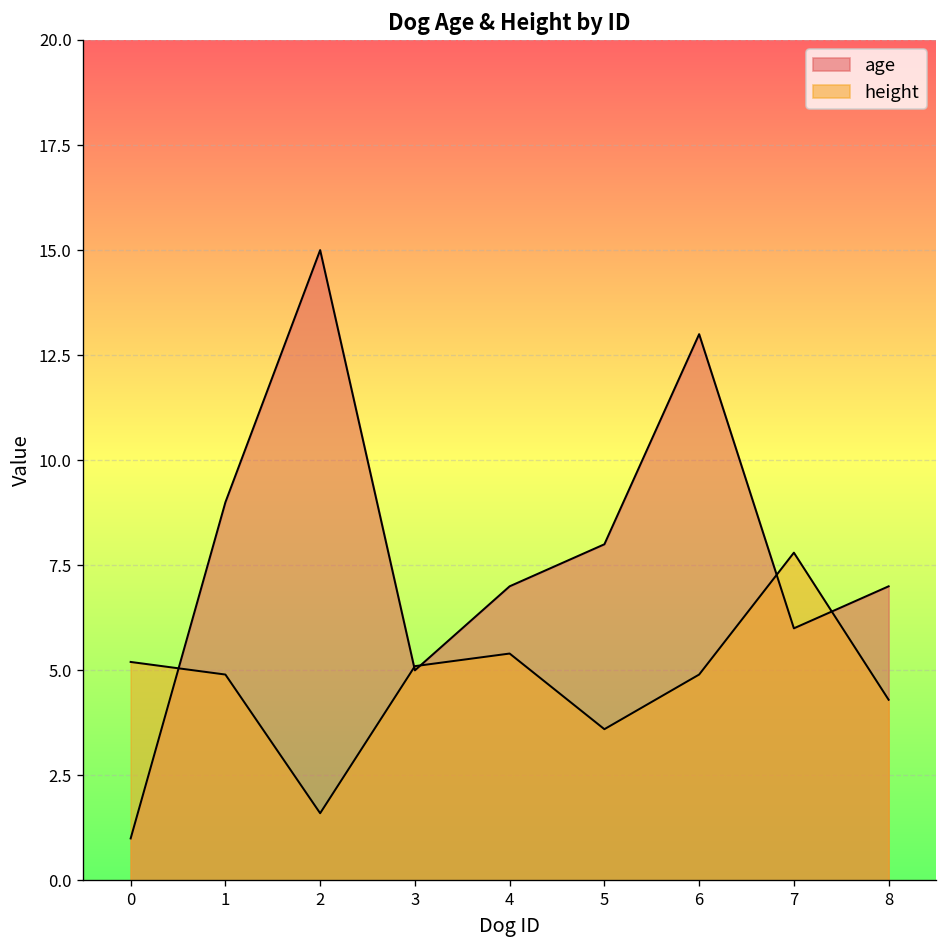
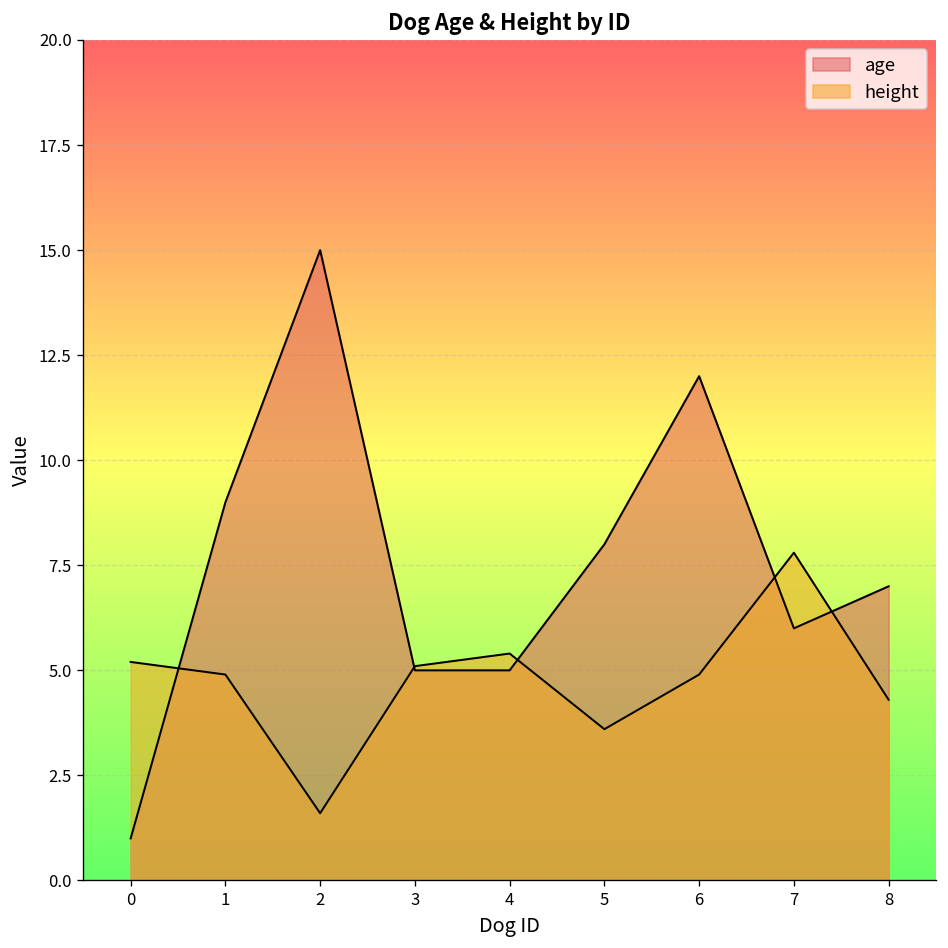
age, 4: 7 -> 5
age, 6: 13 -> 12
